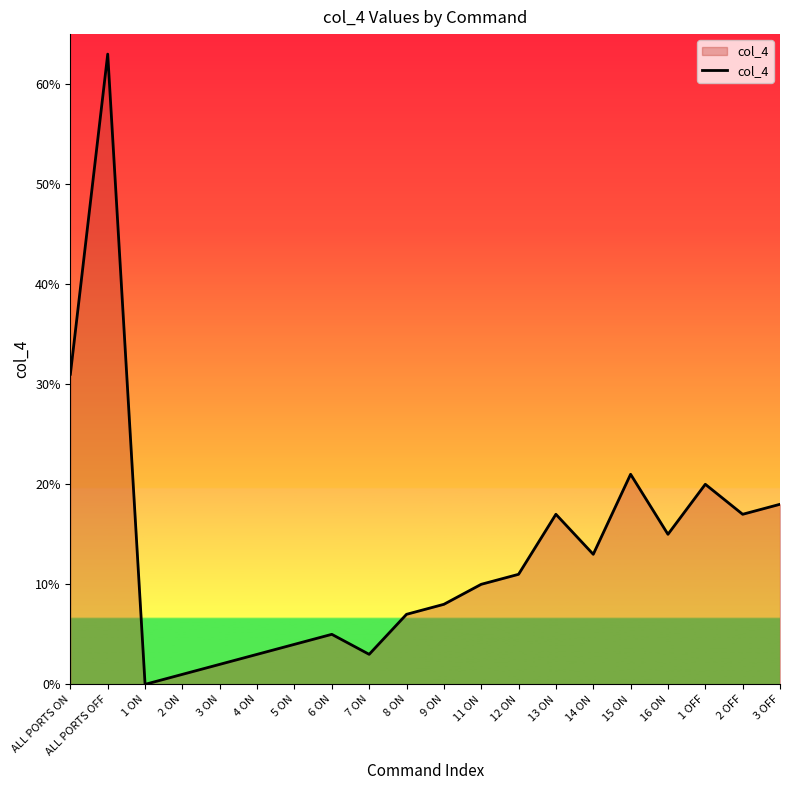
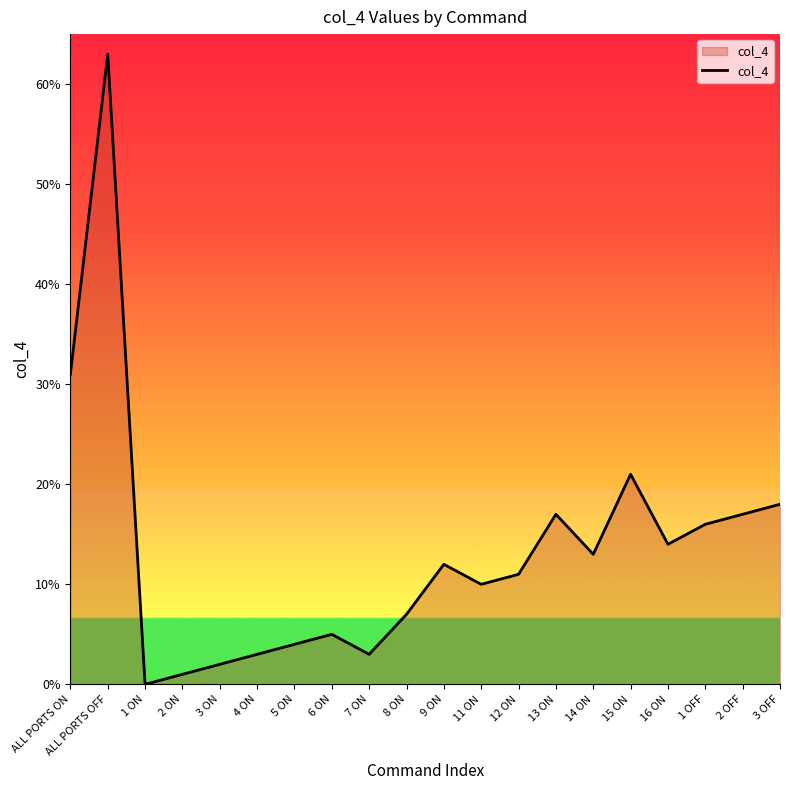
9 ON: 8% -> 12%
16 ON: 15% -> 14%
1 OFF: 20% -> 16%
